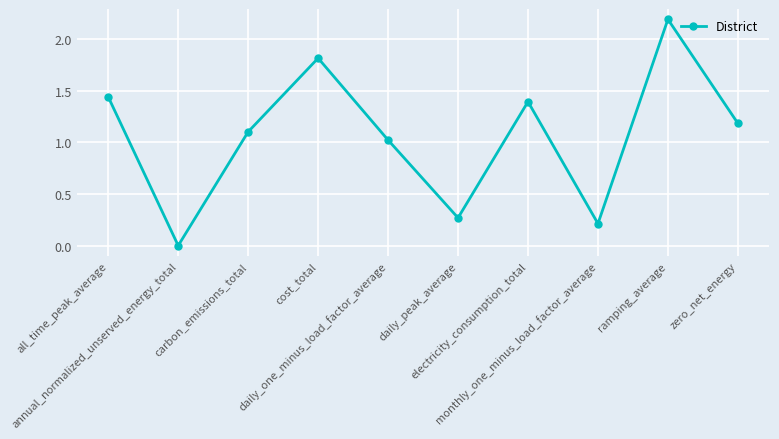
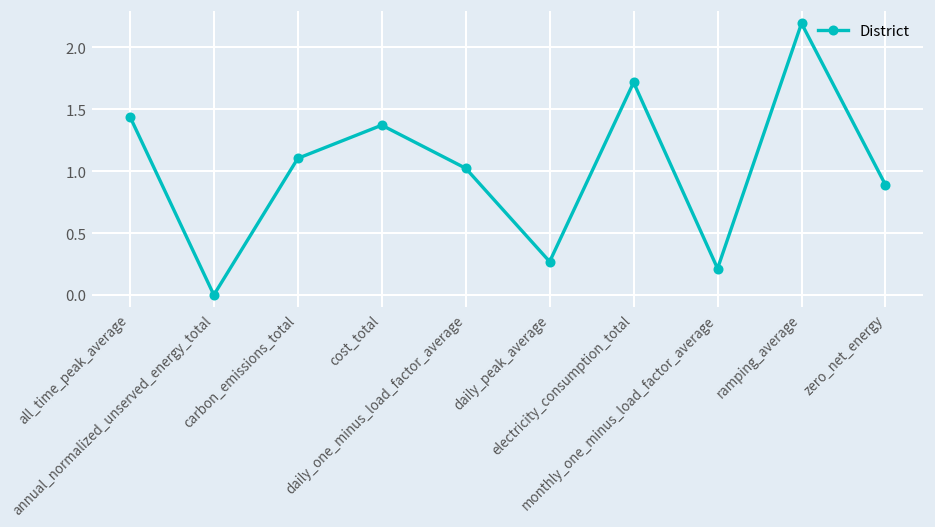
cost_total: 1.82 -> 1.37
electricity_consumption_total: 1.39 -> 1.72
zero_net_energy: 1.18 -> 0.89
